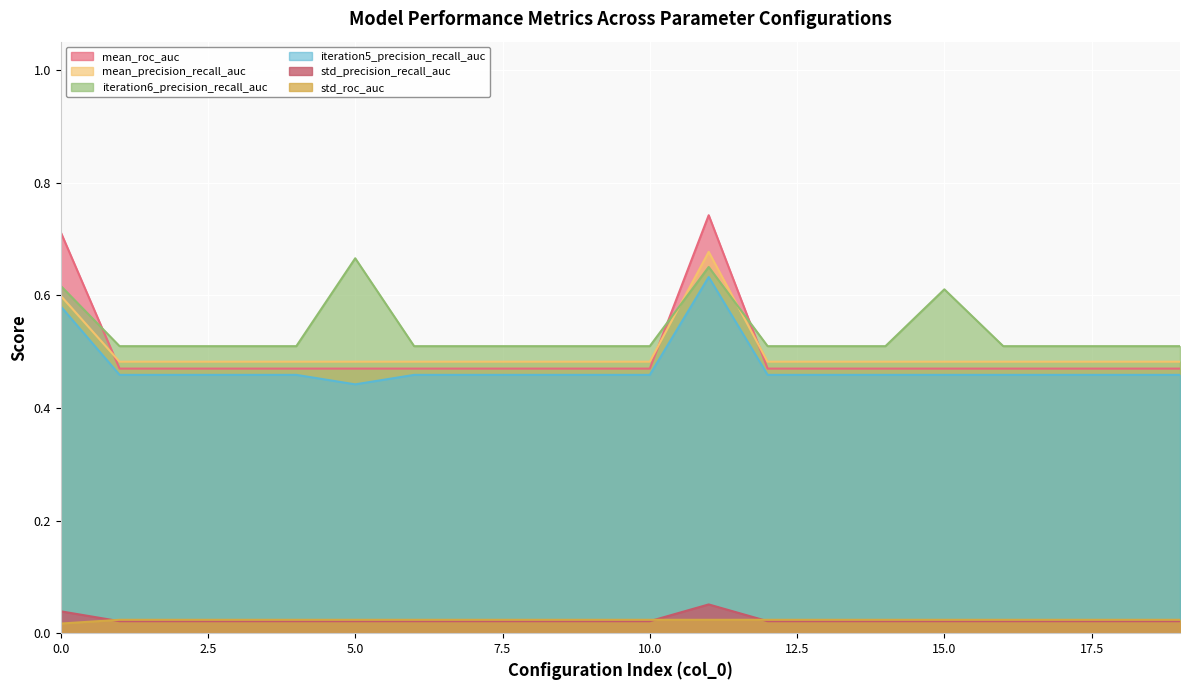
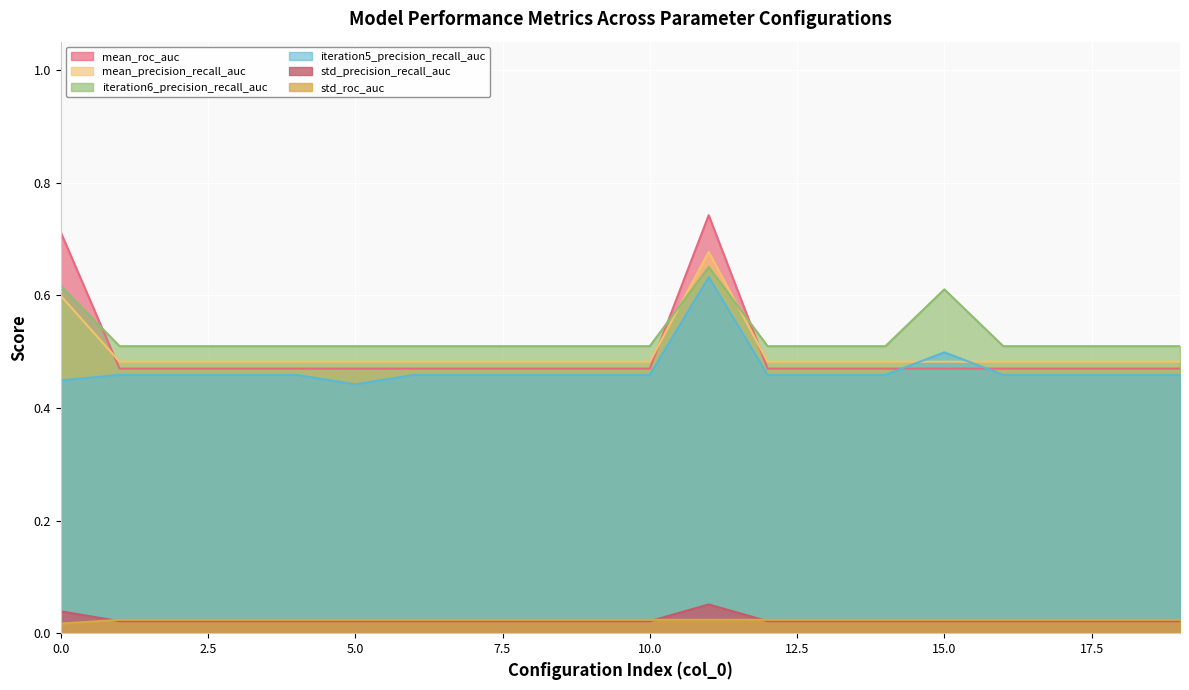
iteration5_precision_recall_auc, 0.0: 0.58 -> 0.45
iteration6_precision_recall_auc, 5.0: 0.67 -> 0.51
iteration5_precision_recall_auc, 15.0: 0.46 -> 0.50
